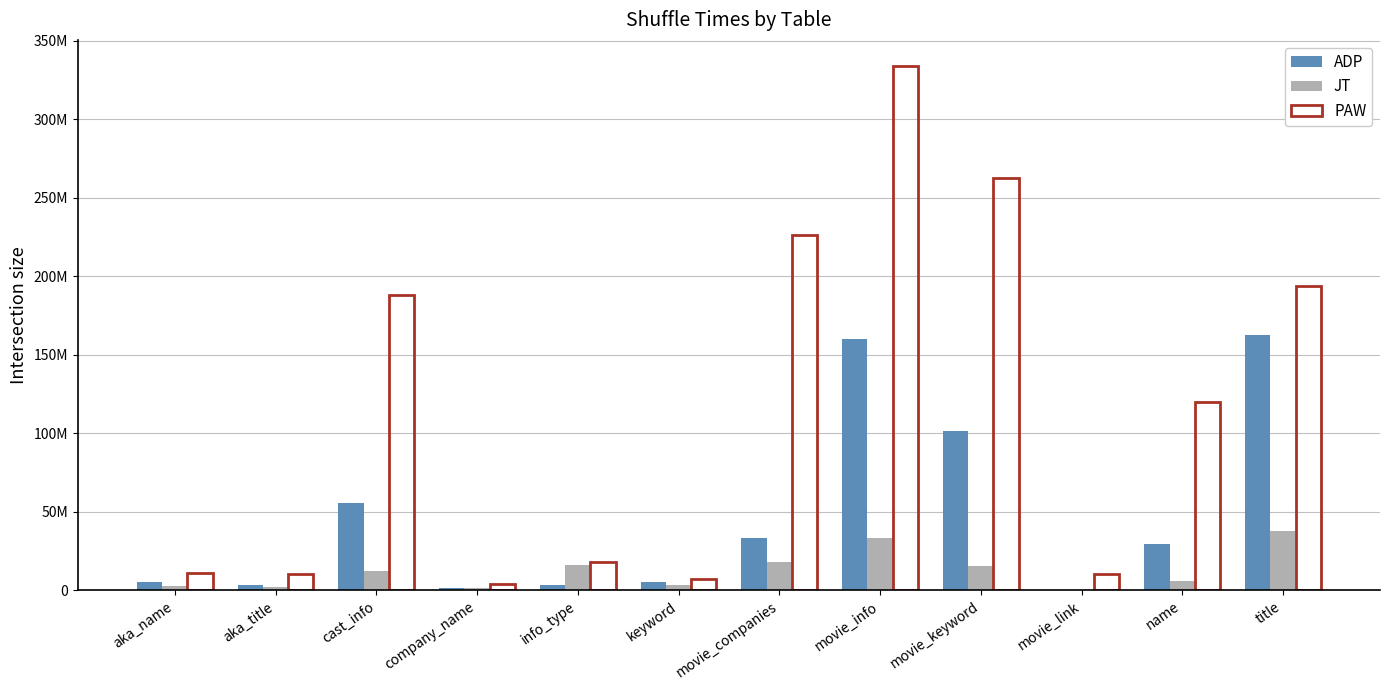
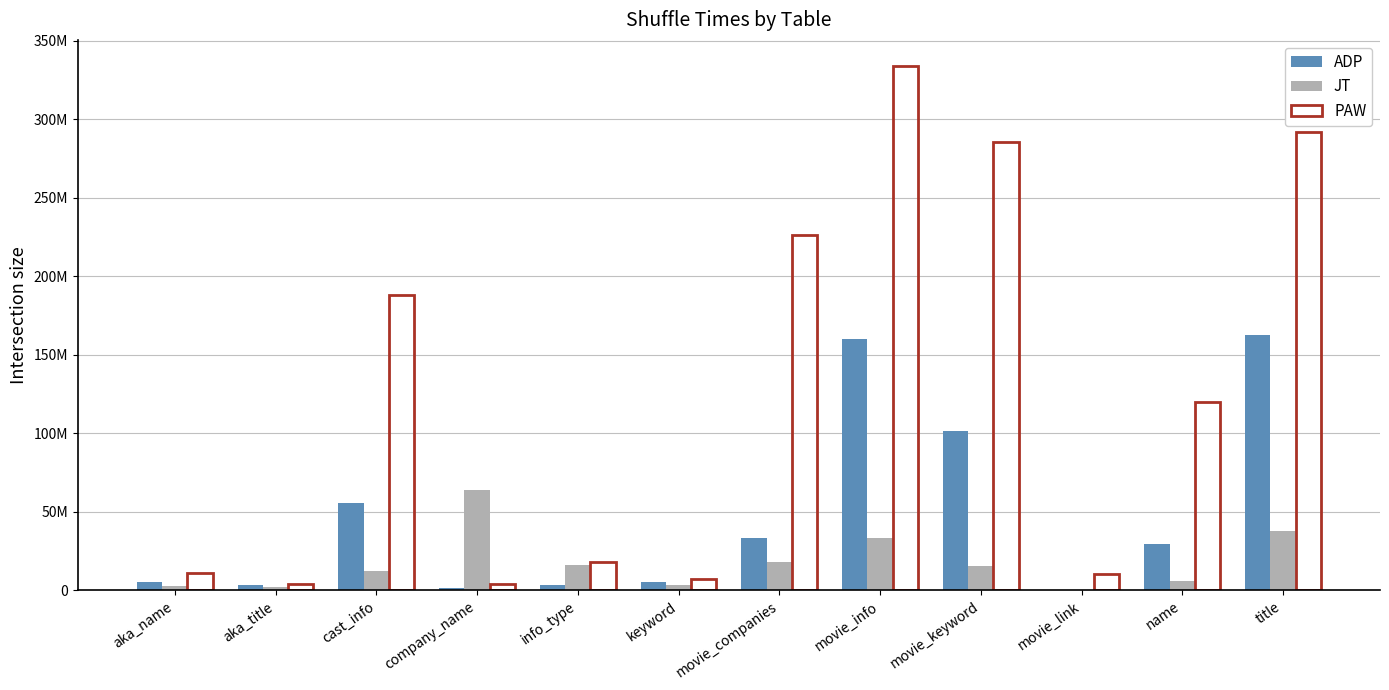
PAW, aka_title: 10000000 -> 4000000
JT, company_name: 1000000 -> 64000000
PAW, movie_keyword: 263000000 -> 286000000
PAW, title: 194000000 -> 292000000
